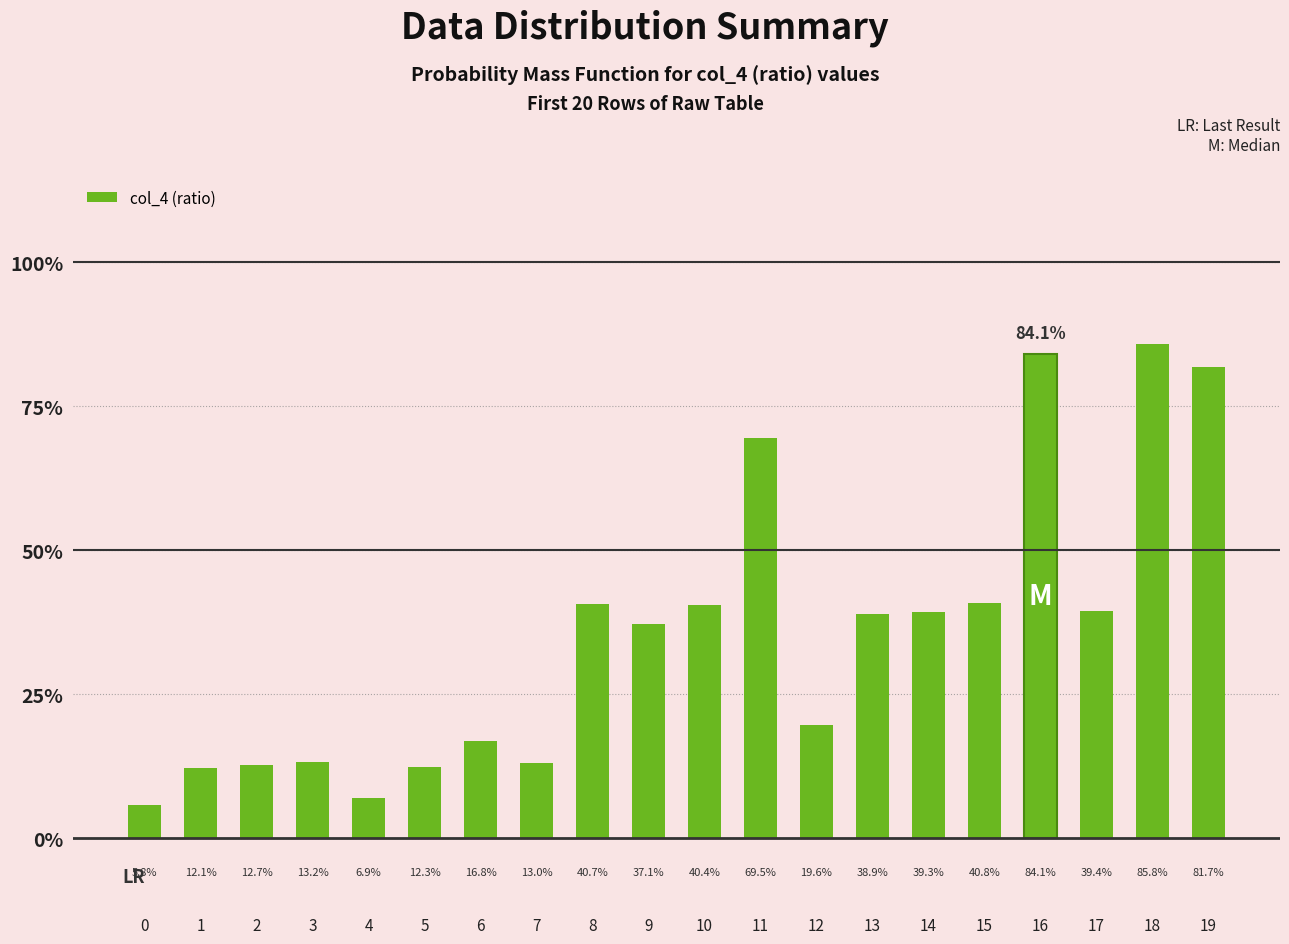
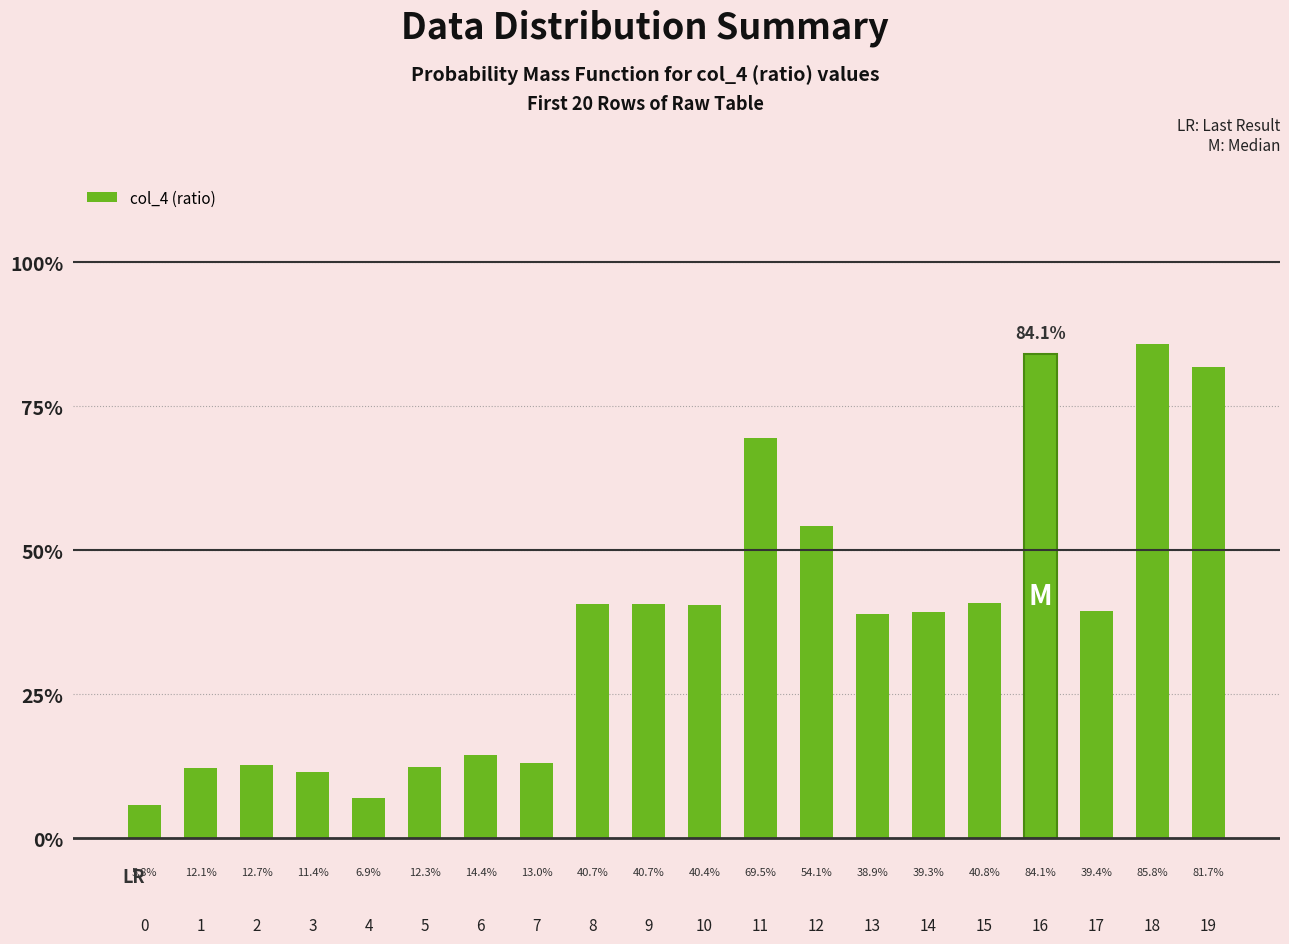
3: 13.2% -> 11.4%
6: 16.8% -> 14.4%
9: 37.1% -> 40.7%
12: 19.6% -> 54.1%
